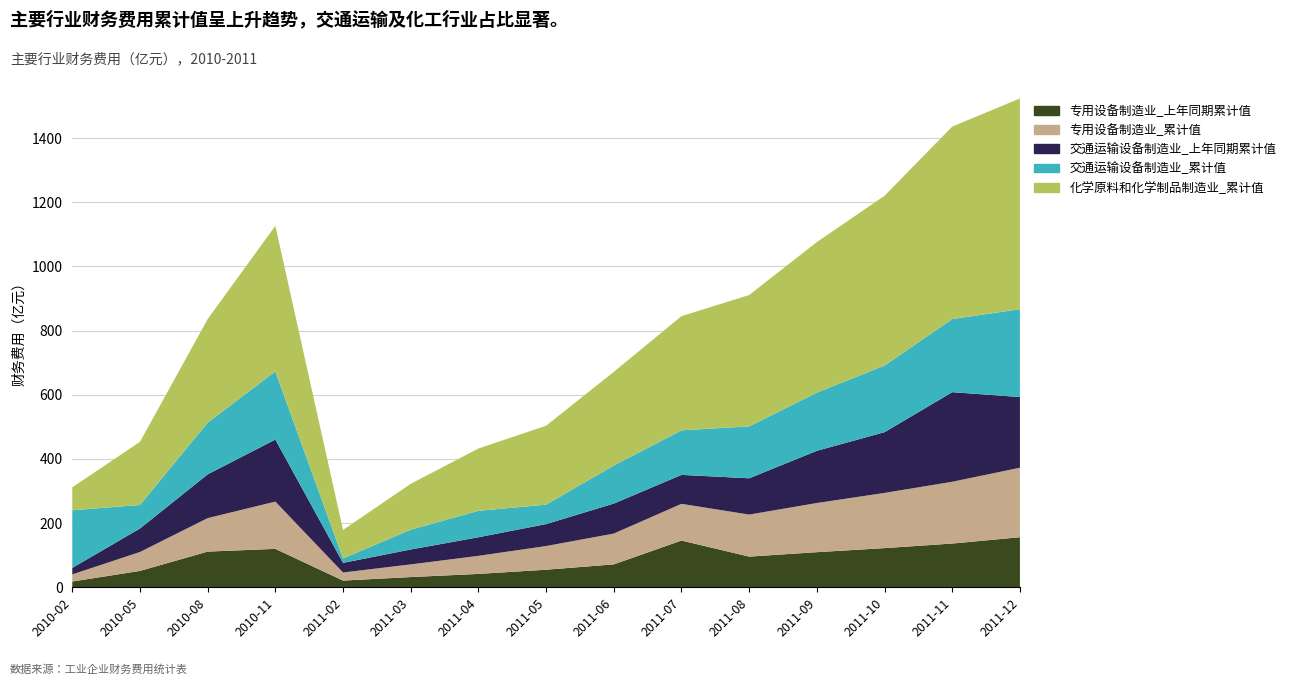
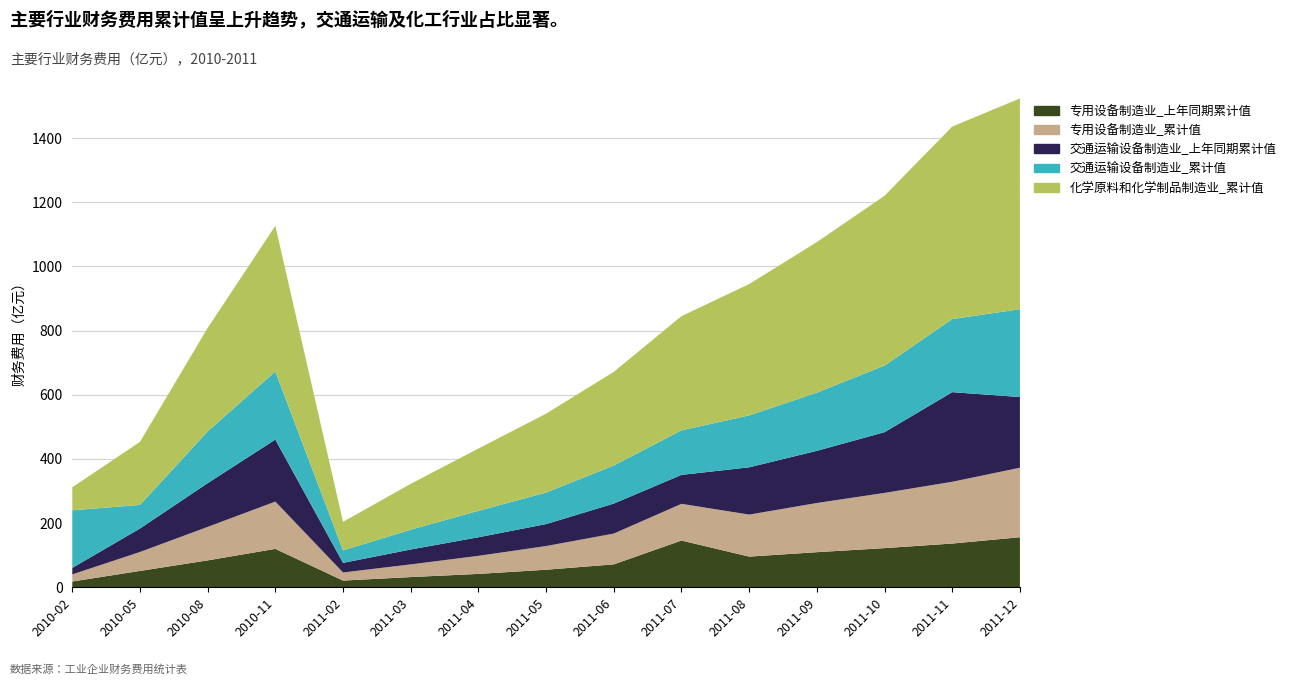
专用设备制造业_上年同期累计值, 2010-08: 110 -> 80
交通运输设备制造业_累计值, 2011-02: 10 -> 40
交通运输设备制造业_累计值, 2011-05: 60 -> 100
交通运输设备制造业_上年同期累计值, 2011-08: 110 -> 150
